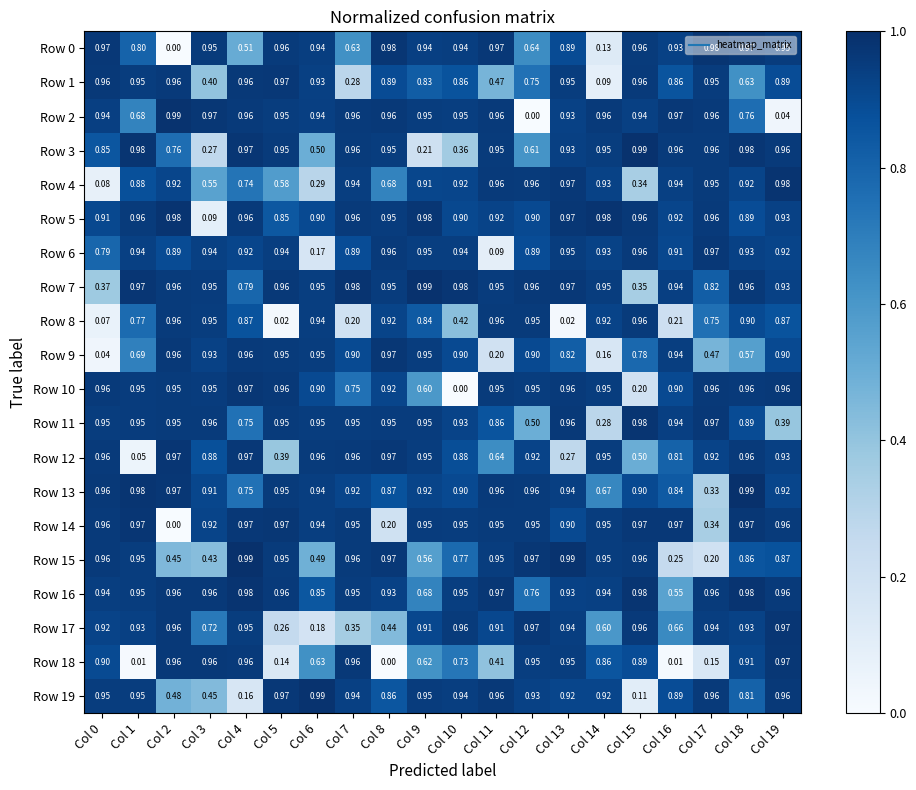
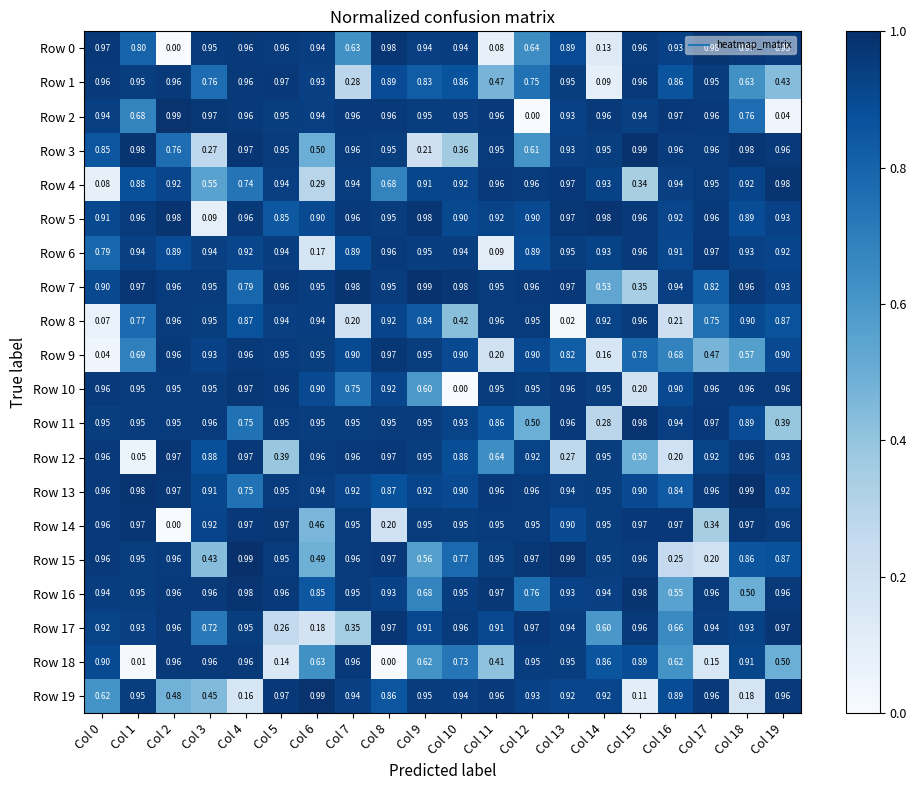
Row 0, Col 4: 0.51 -> 0.96
Row 0, Col 11: 0.97 -> 0.08
Row 1, Col 3: 0.40 -> 0.76
Row 1, Col 19: 0.89 -> 0.43
Row 4, Col 5: 0.58 -> 0.94
Row 7, Col 0: 0.37 -> 0.90
Row 7, Col 14: 0.95 -> 0.53
Row 8, Col 5: 0.02 -> 0.94
Row 9, Col 16: 0.94 -> 0.68
Row 12, Col 16: 0.81 -> 0.20
Row 13, Col 14: 0.67 -> 0.95
Row 13, Col 17: 0.33 -> 0.96
Row 14, Col 6: 0.94 -> 0.46
Row 15, Col 2: 0.45 -> 0.96
Row 16, Col 18: 0.98 -> 0.50
Row 17, Col 8: 0.44 -> 0.97
Row 18, Col 16: 0.01 -> 0.62
Row 18, Col 19: 0.97 -> 0.50
Row 19, Col 0: 0.95 -> 0.62
Row 19, Col 18: 0.81 -> 0.18
